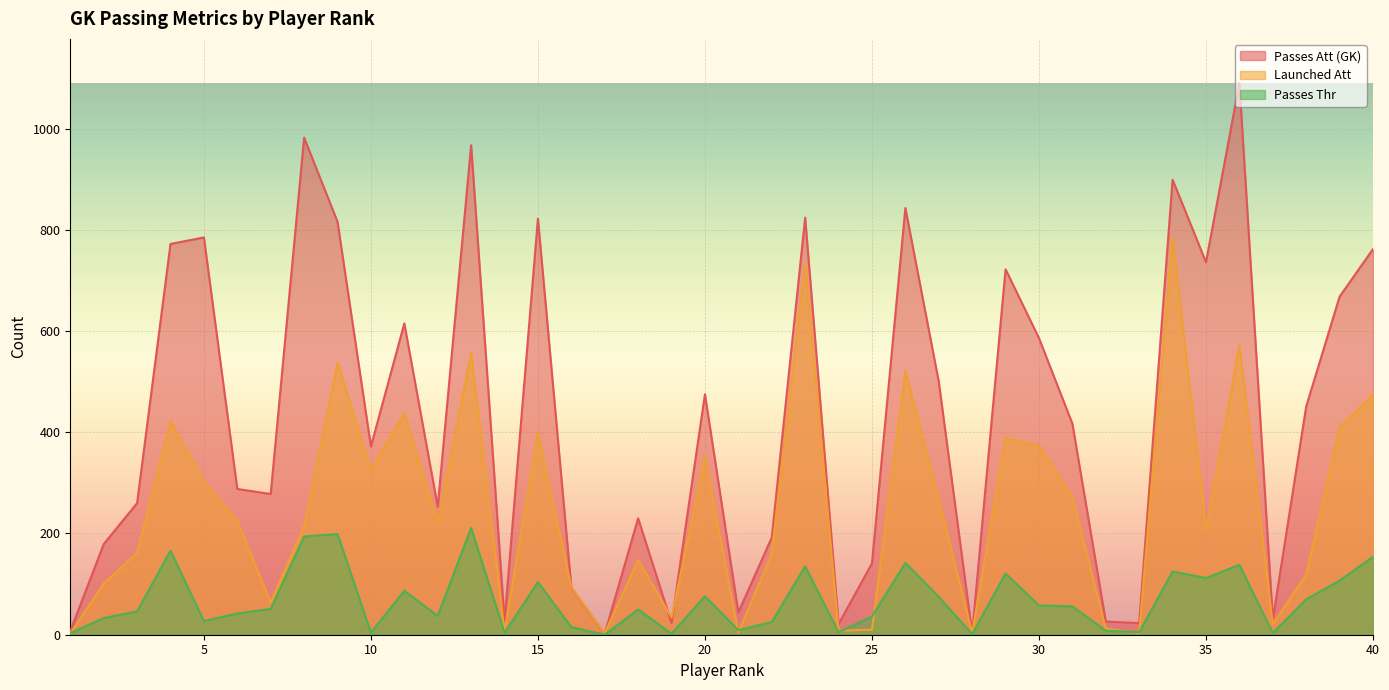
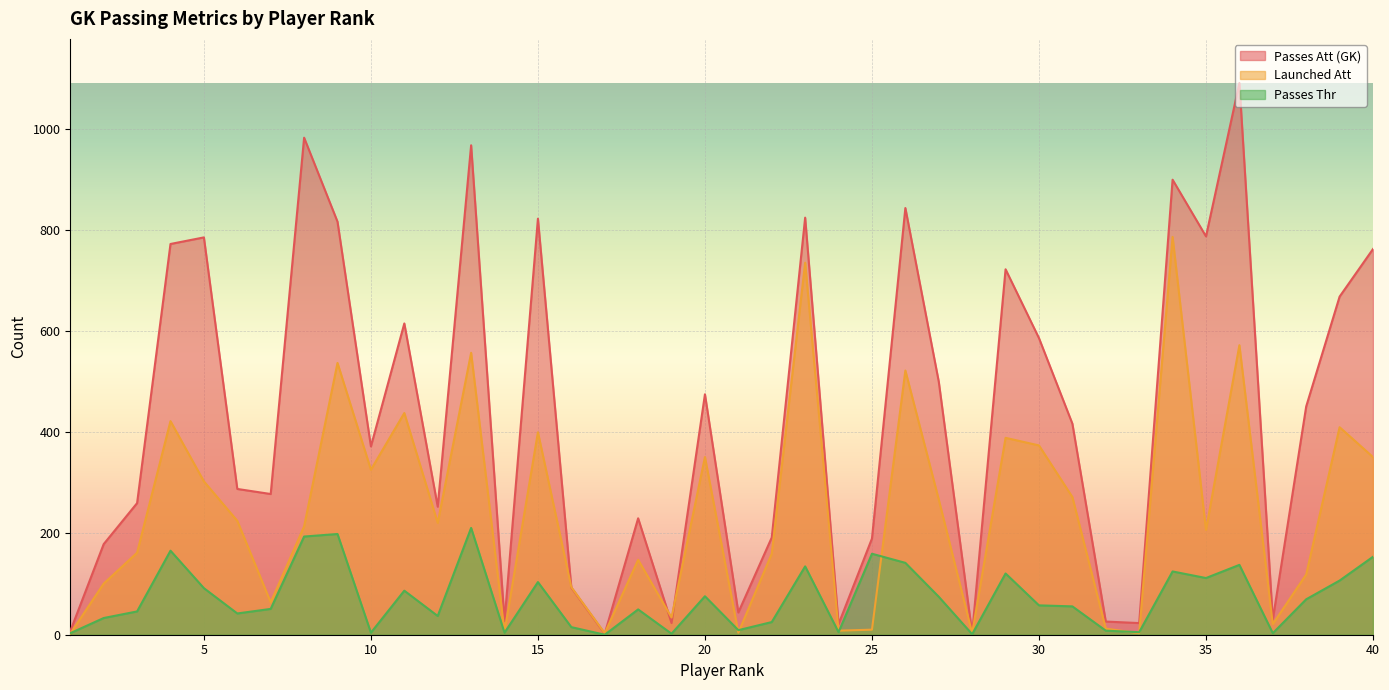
Passes Thr, 5: 30 -> 90
Passes Att (GK), 25: 140 -> 190
Passes Thr, 25: 40 -> 160
Passes Att (GK), 35: 740 -> 790
Launched Att, 40: 480 -> 350
